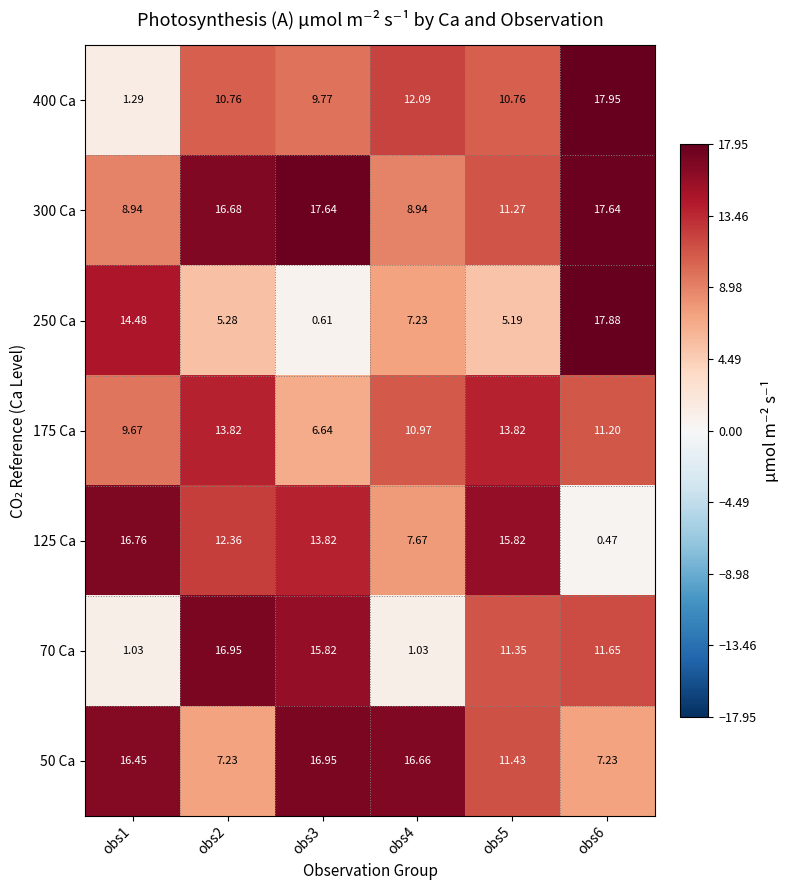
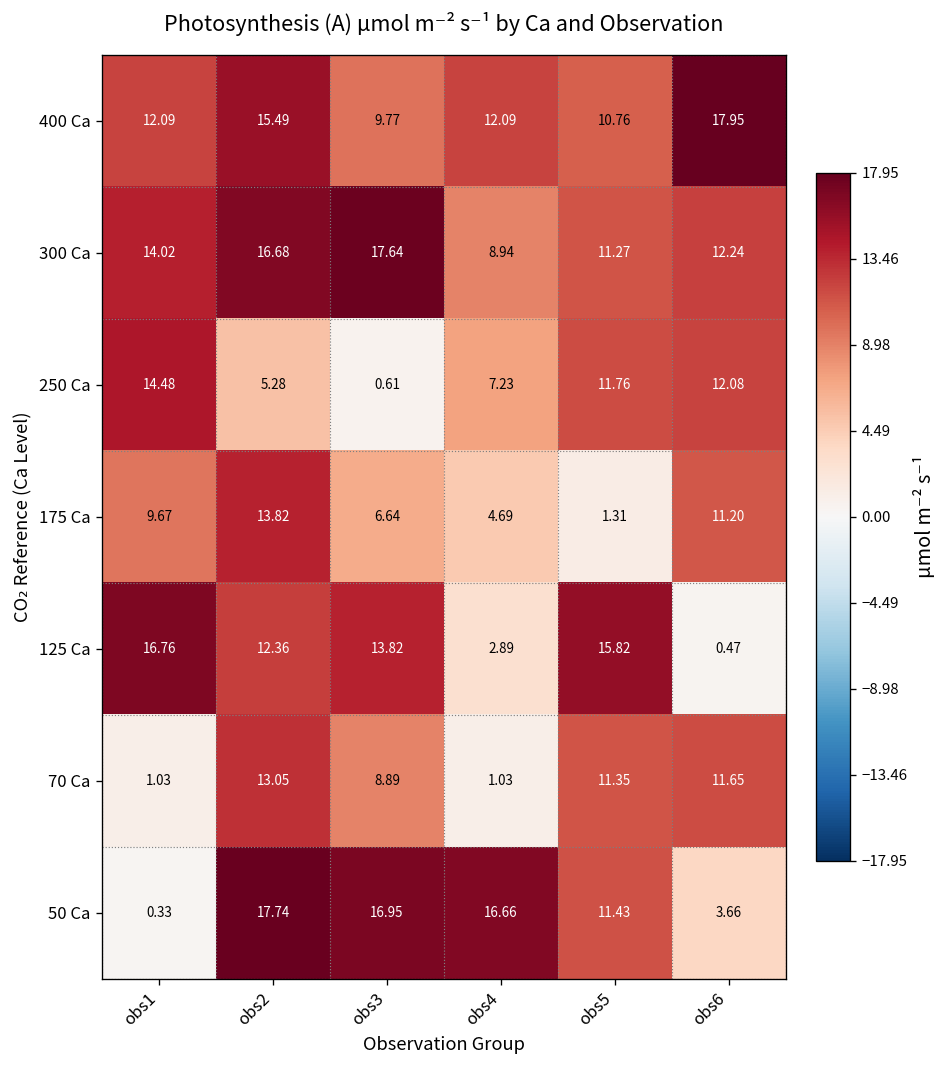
400 Ca, obs1: 1.29 -> 12.09
400 Ca, obs2: 10.76 -> 15.49
300 Ca, obs1: 8.94 -> 14.02
300 Ca, obs6: 17.64 -> 12.24
250 Ca, obs5: 5.19 -> 11.76
250 Ca, obs6: 17.88 -> 12.08
175 Ca, obs4: 10.97 -> 4.69
175 Ca, obs5: 13.82 -> 1.31
125 Ca, obs4: 7.67 -> 2.89
70 Ca, obs2: 16.95 -> 13.05
70 Ca, obs3: 15.82 -> 8.89
50 Ca, obs1: 16.45 -> 0.33
50 Ca, obs2: 7.23 -> 17.74
50 Ca, obs6: 7.23 -> 3.66
